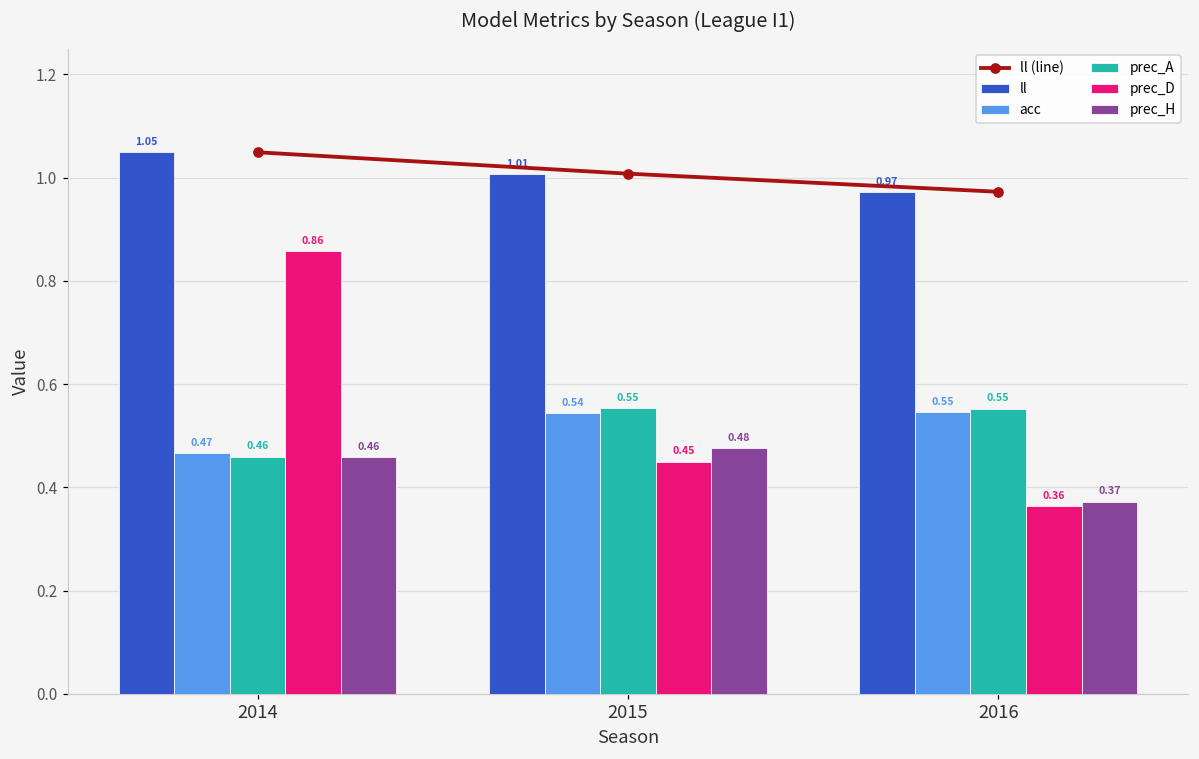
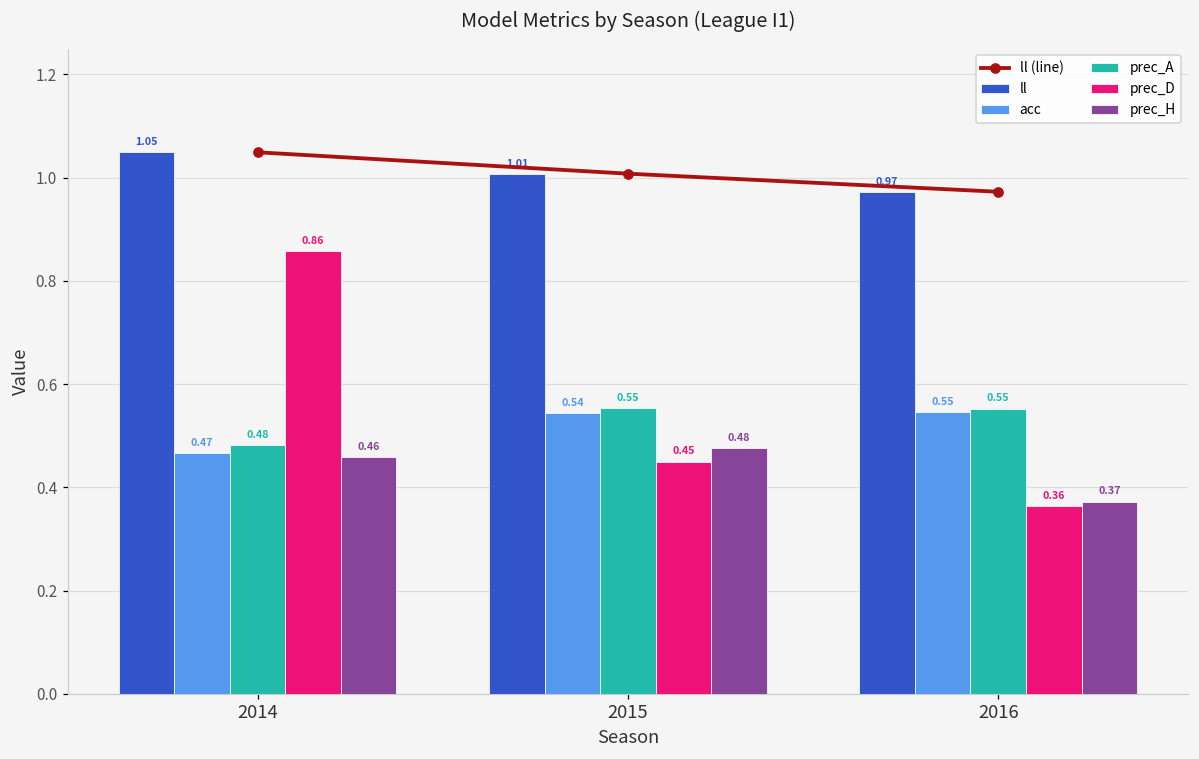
prec_A, 2014: 0.46 -> 0.48
